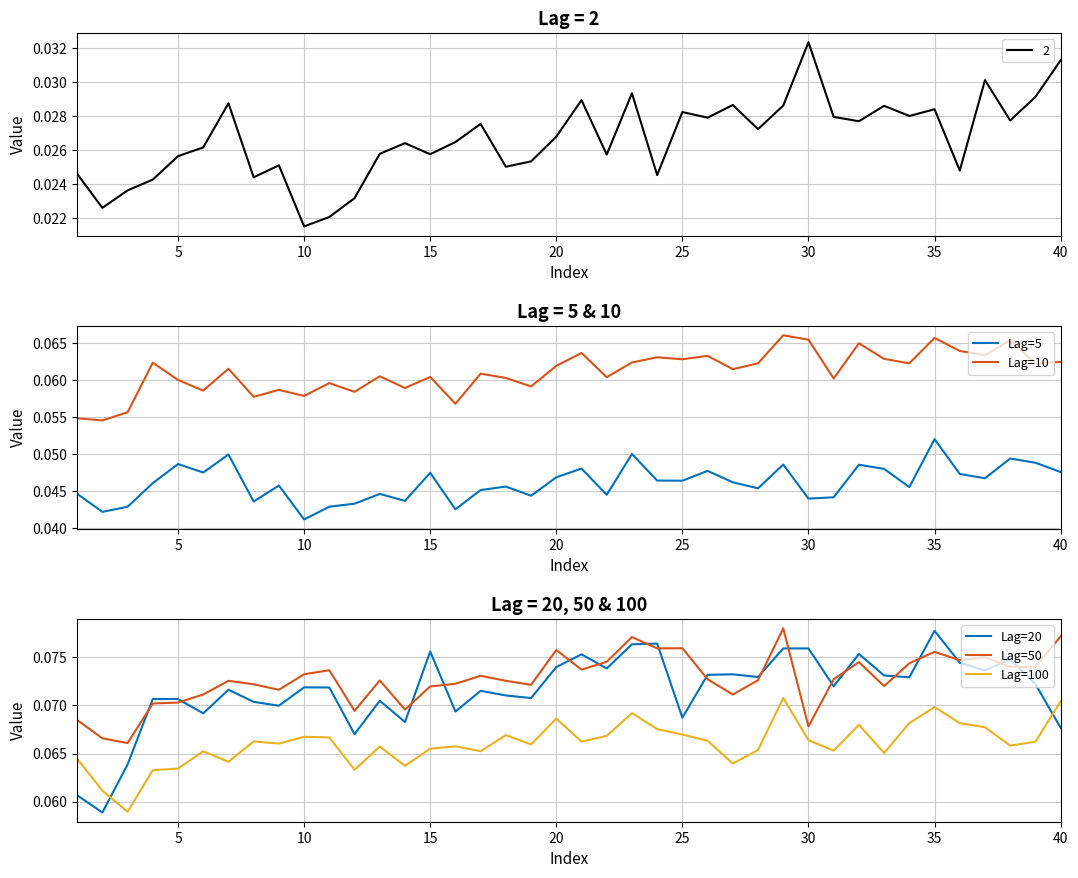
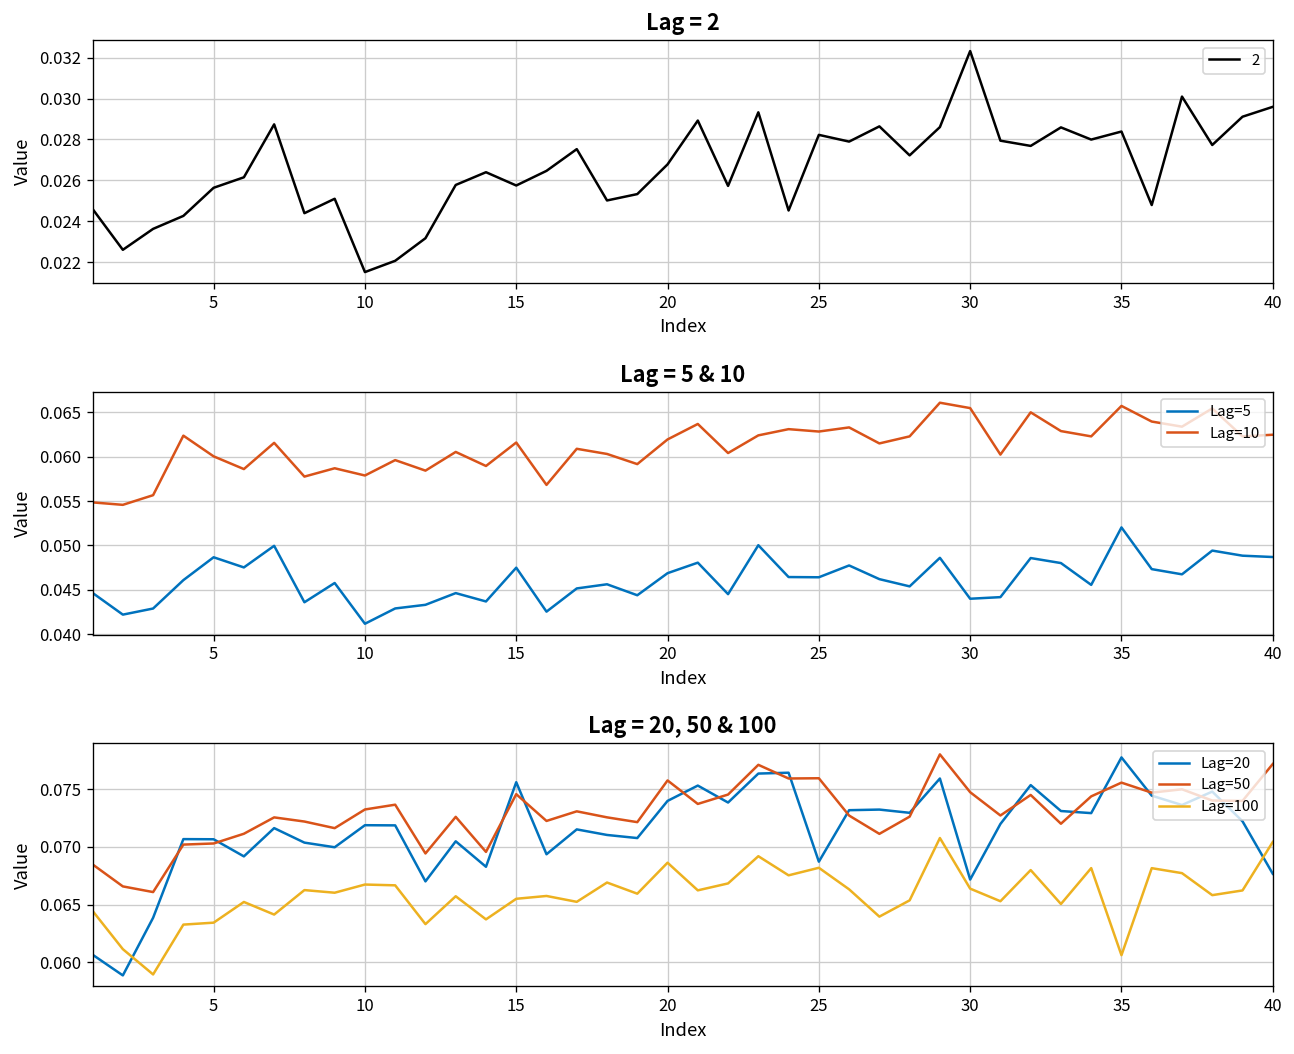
Lag = 2, 40: 0.0313 -> 0.0296
Lag = 5 & 10, Lag=10, 15: 0.060 -> 0.062
Lag = 5 & 10, Lag=5, 40: 0.048 -> 0.049
Lag = 20, 50 & 100, Lag=50, 15: 0.072 -> 0.075
Lag = 20, 50 & 100, Lag=100, 25: 0.067 -> 0.068
Lag = 20, 50 & 100, Lag=20, 30: 0.076 -> 0.067
Lag = 20, 50 & 100, Lag=50, 30: 0.068 -> 0.075
Lag = 20, 50 & 100, Lag=100, 35: 0.070 -> 0.061
